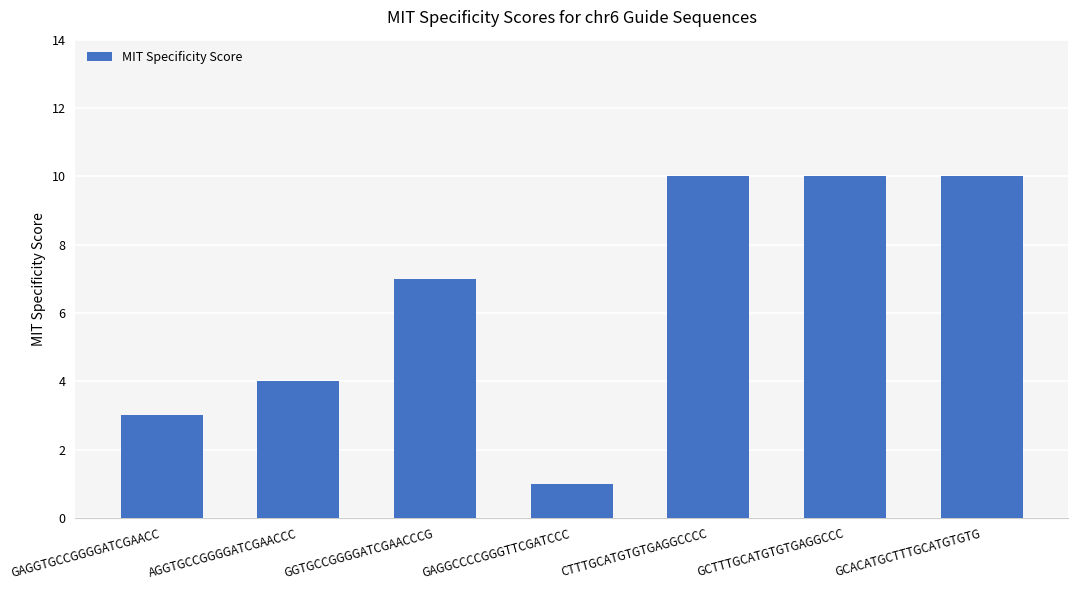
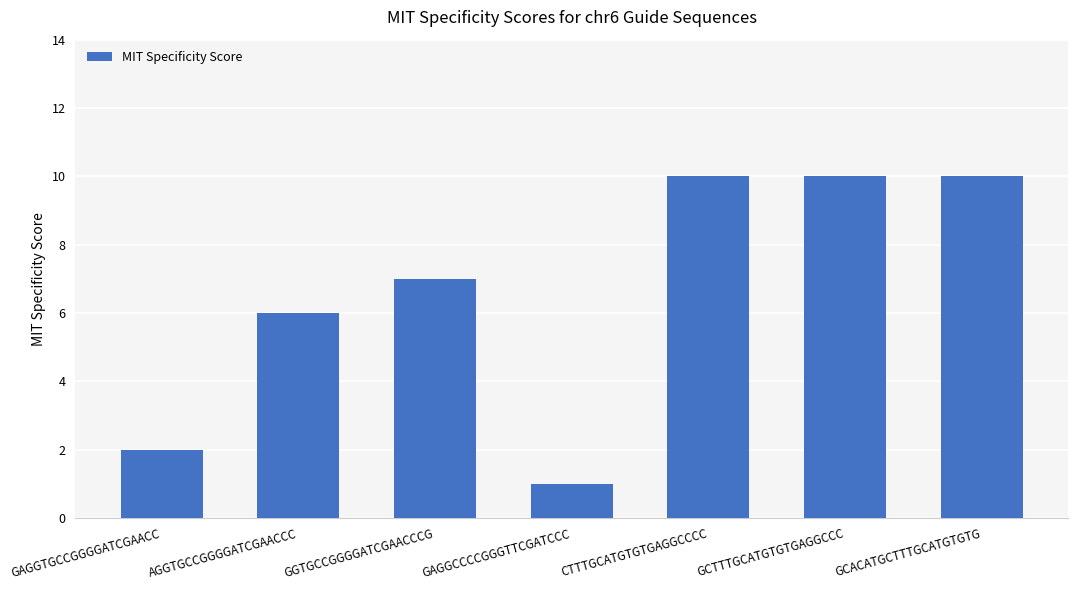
GAGGTGCCGGGGATCGAACC: 3 -> 2
AGGTGCCGGGGATCGAACCC: 4 -> 6
